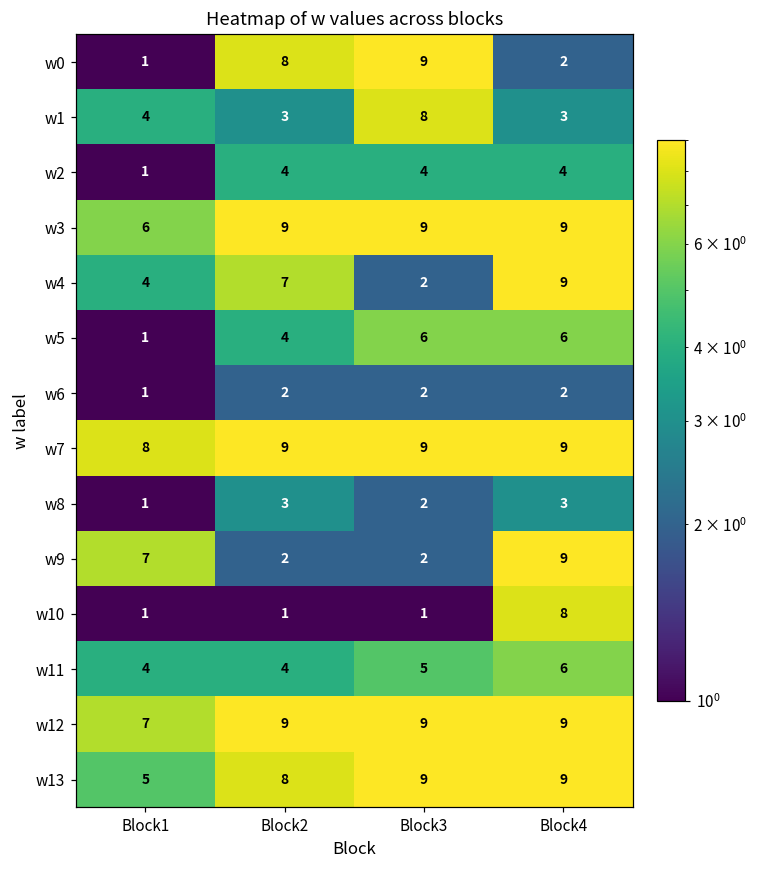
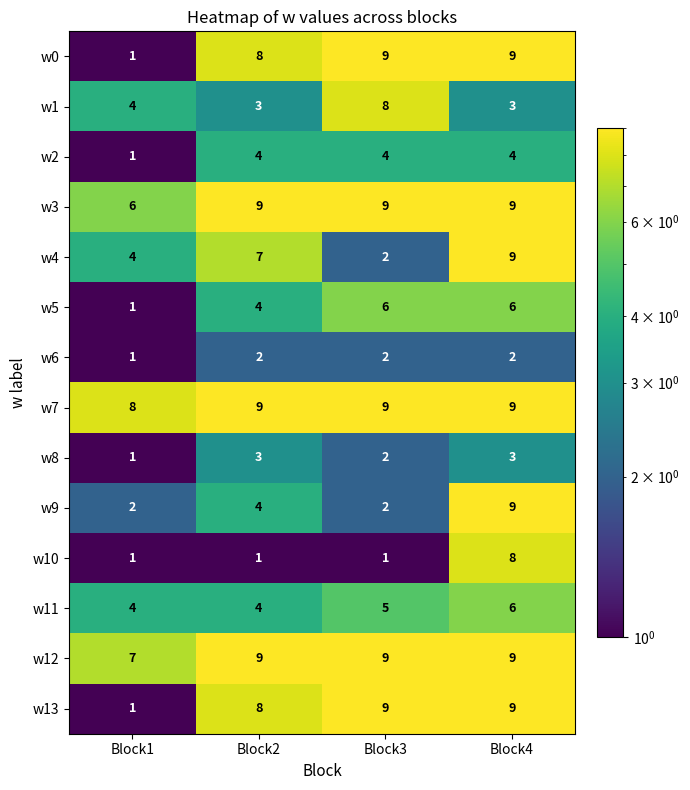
w0, Block4: 2 -> 9
w9, Block1: 7 -> 2
w9, Block2: 2 -> 4
w13, Block1: 5 -> 1
